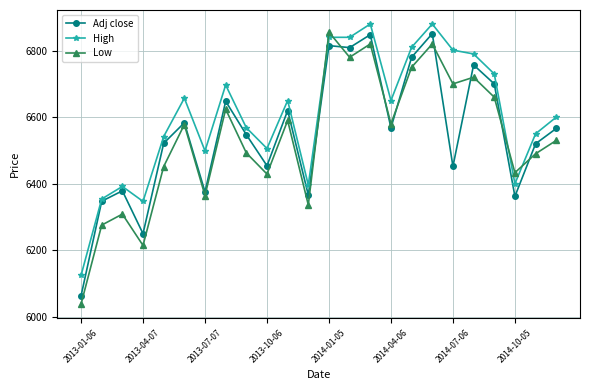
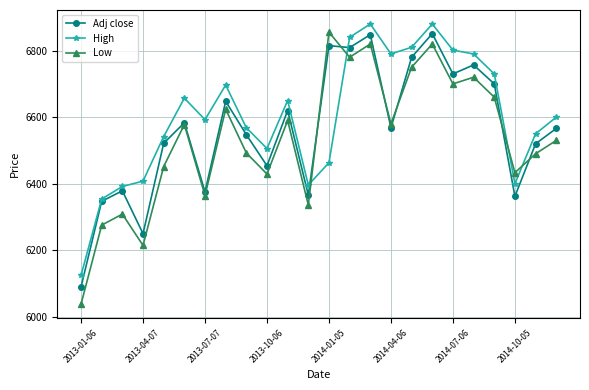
Adj close, 2013-01-06: 6060 -> 6090
High, 2013-04-07: 6350 -> 6410
High, 2013-07-07: 6500 -> 6590
High, 2014-01-05: 6840 -> 6460
High, 2014-04-06: 6650 -> 6790
Adj close, 2014-07-06: 6450 -> 6730
